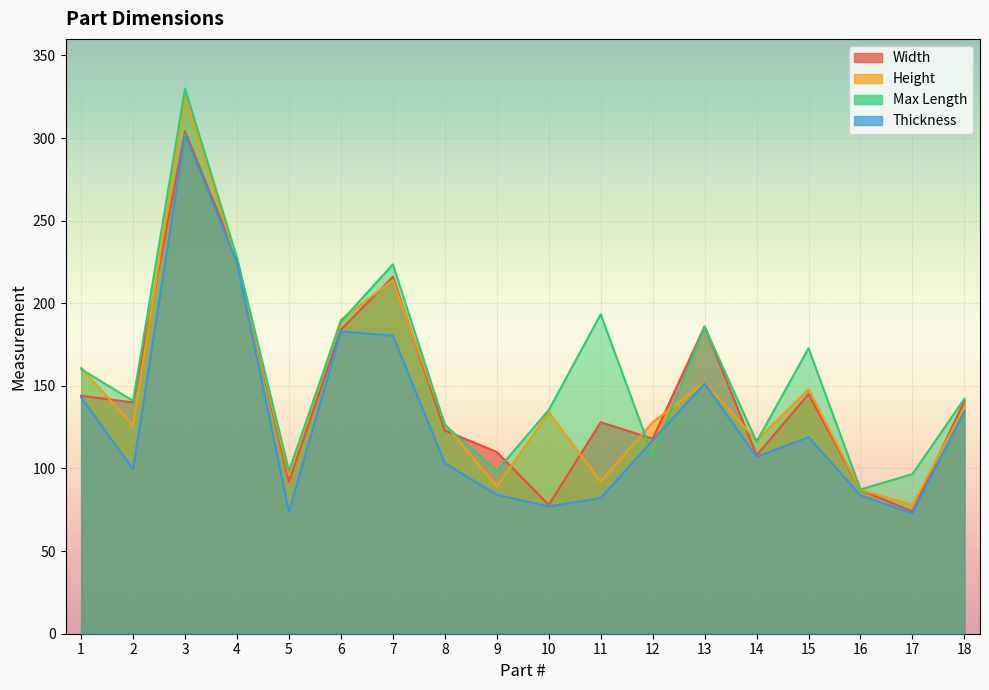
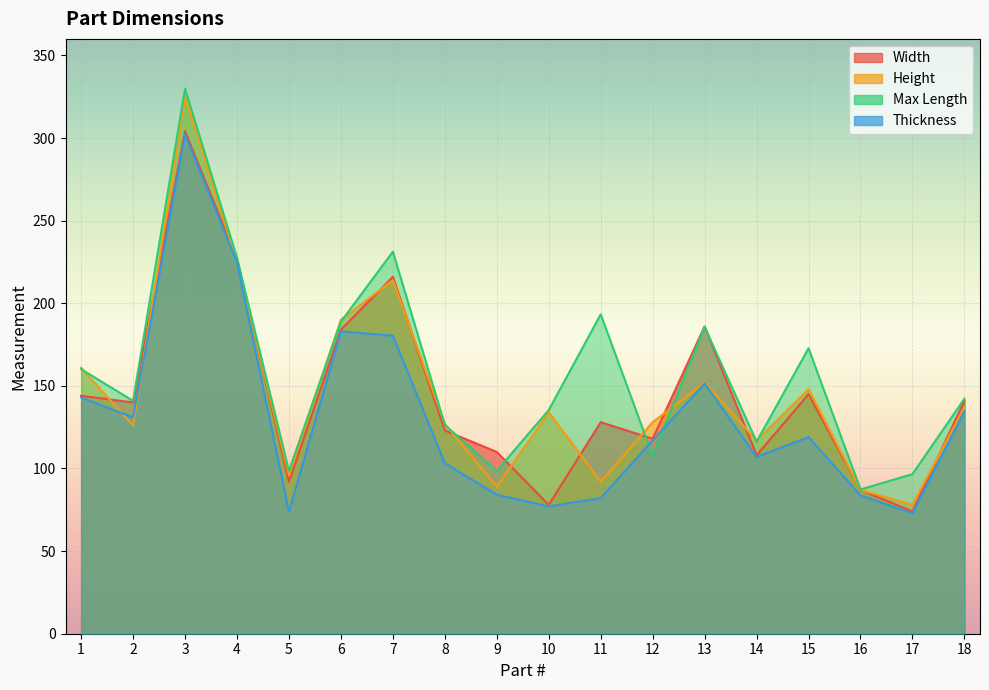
Thickness, 2: 100 -> 131
Max Length, 7: 224 -> 231
